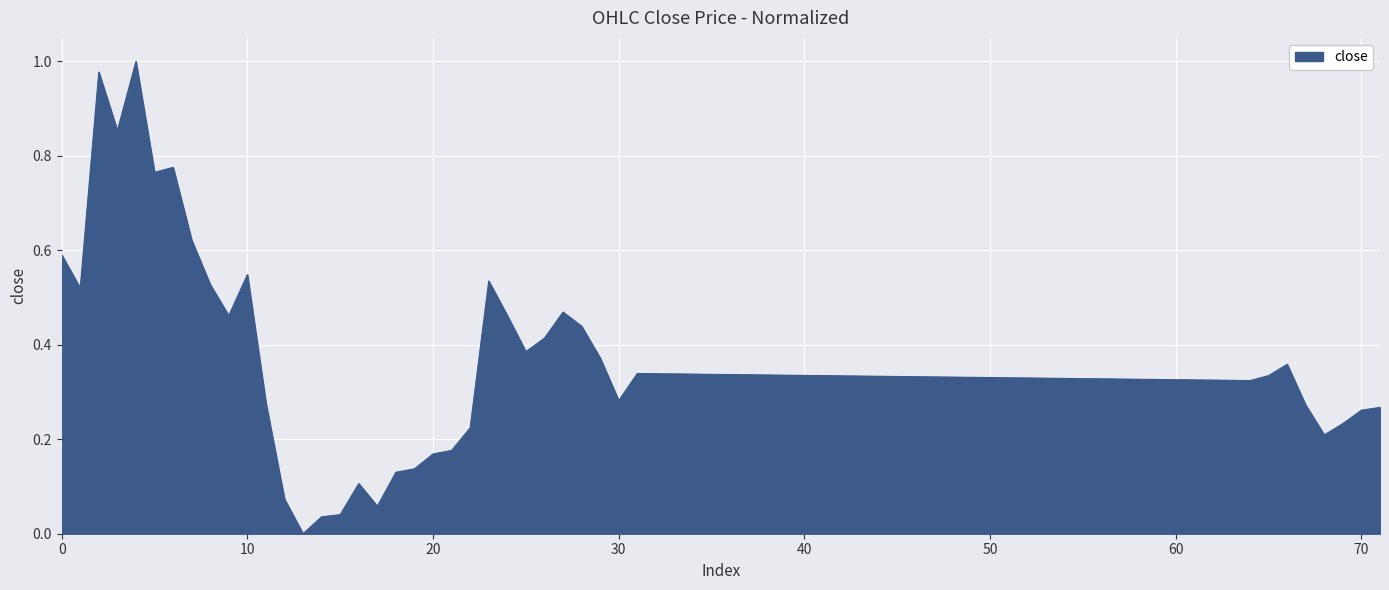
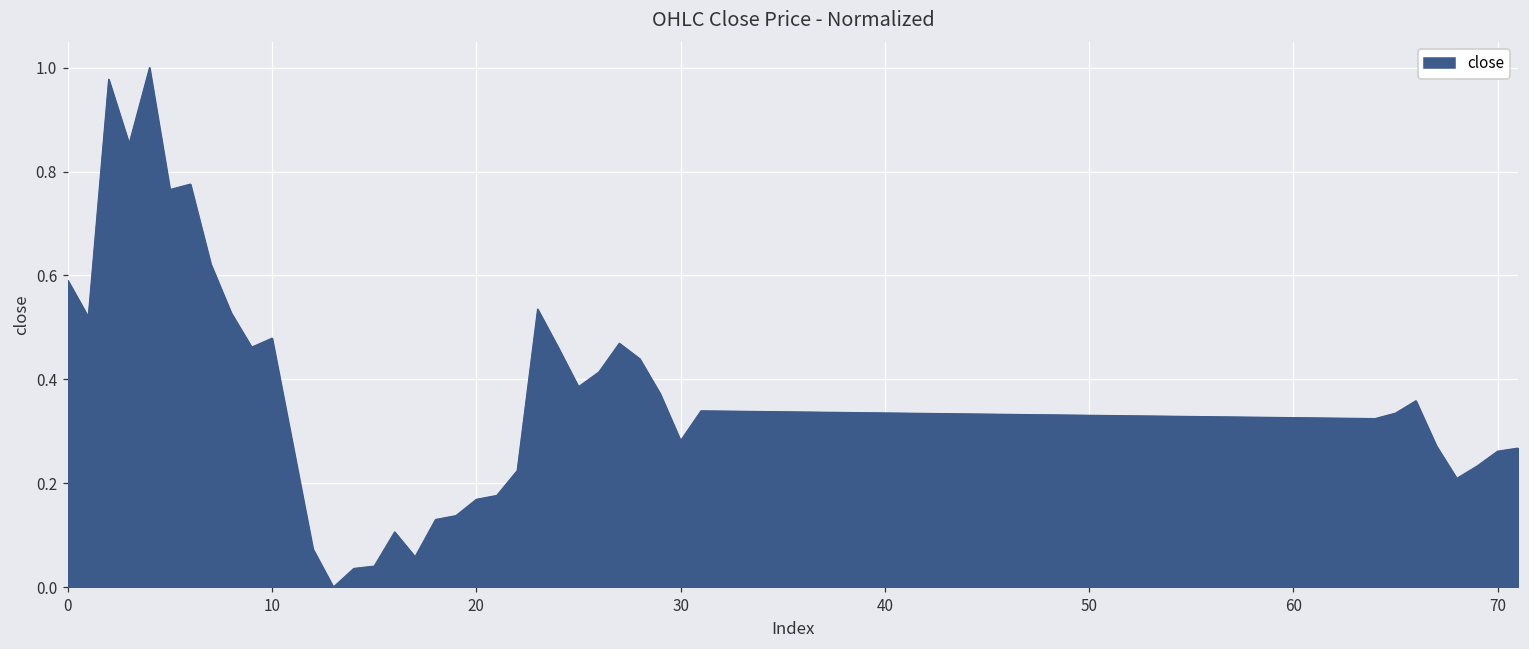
10: 0.55 -> 0.48
